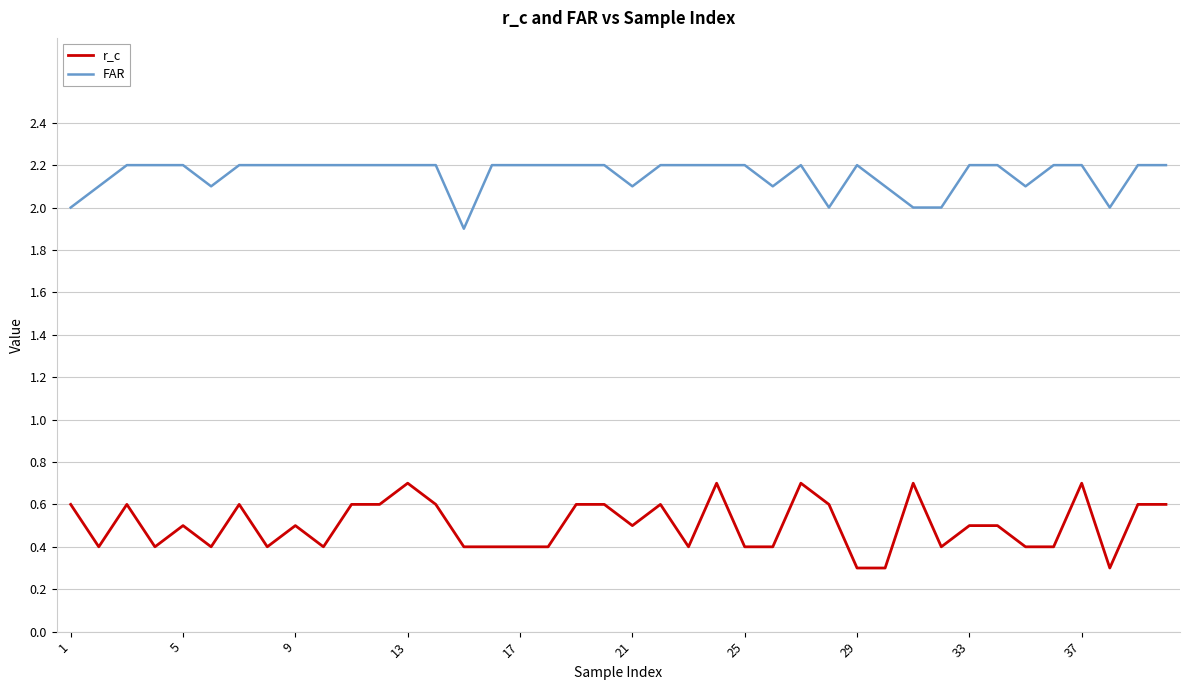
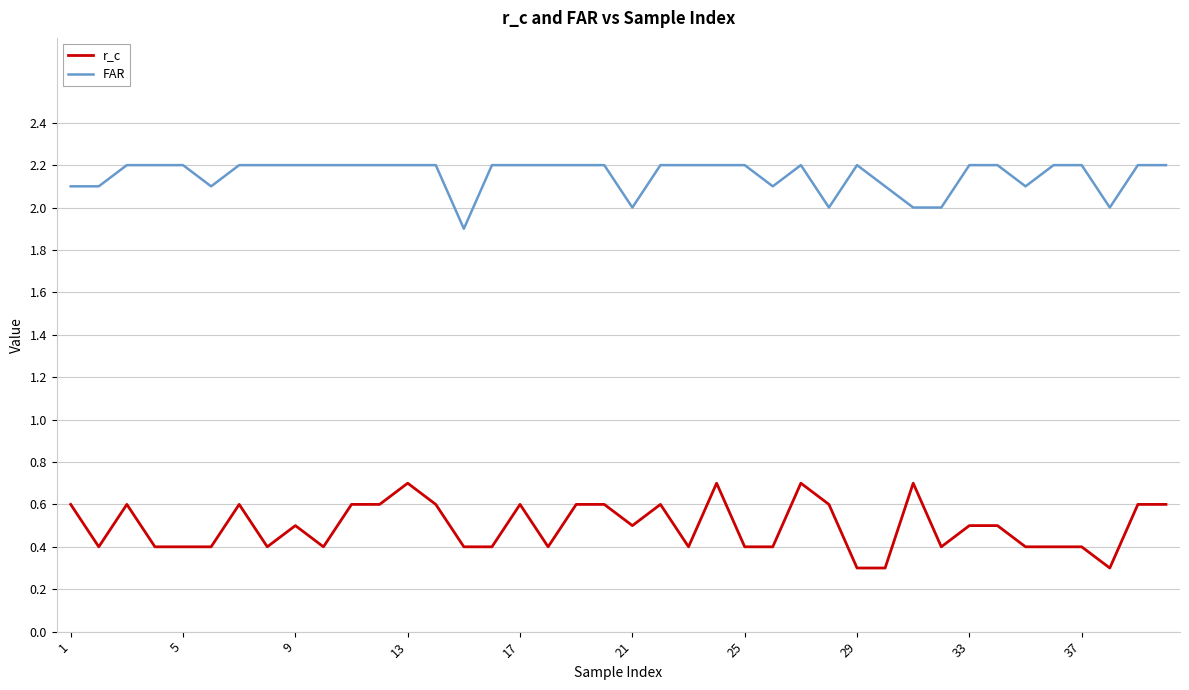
FAR, 1: 2.0 -> 2.1
r_c, 5: 0.5 -> 0.4
r_c, 17: 0.4 -> 0.6
FAR, 21: 2.1 -> 2.0
r_c, 37: 0.7 -> 0.4
